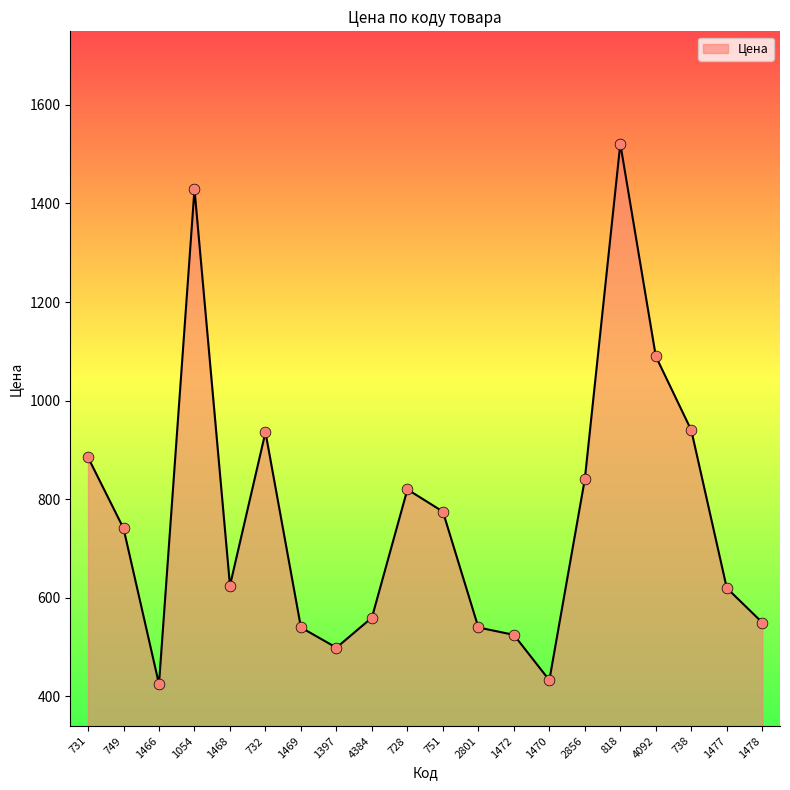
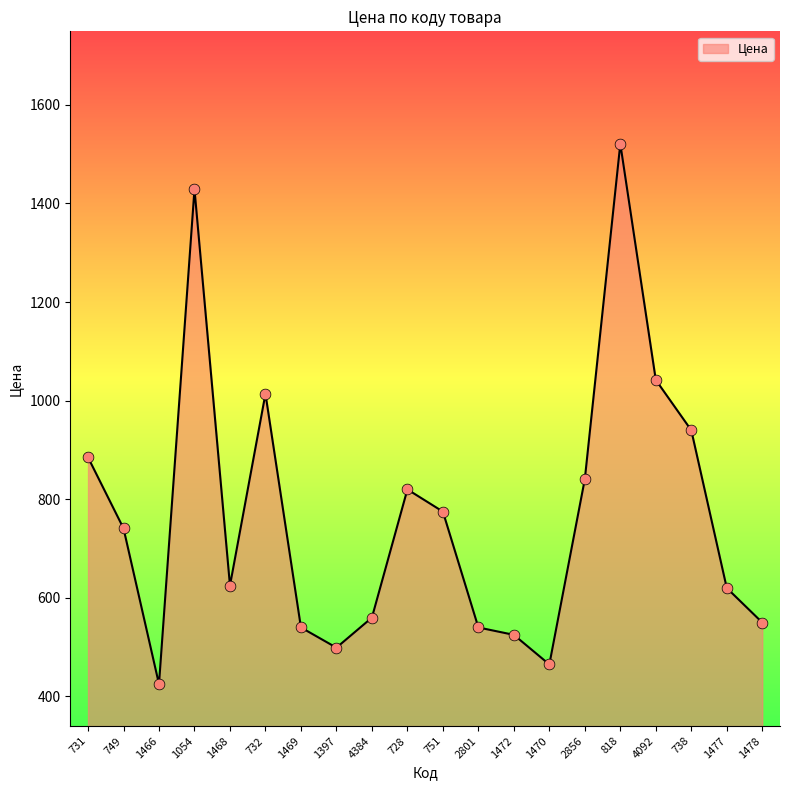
732: 940 -> 1010
1470: 430 -> 470
4092: 1090 -> 1040
